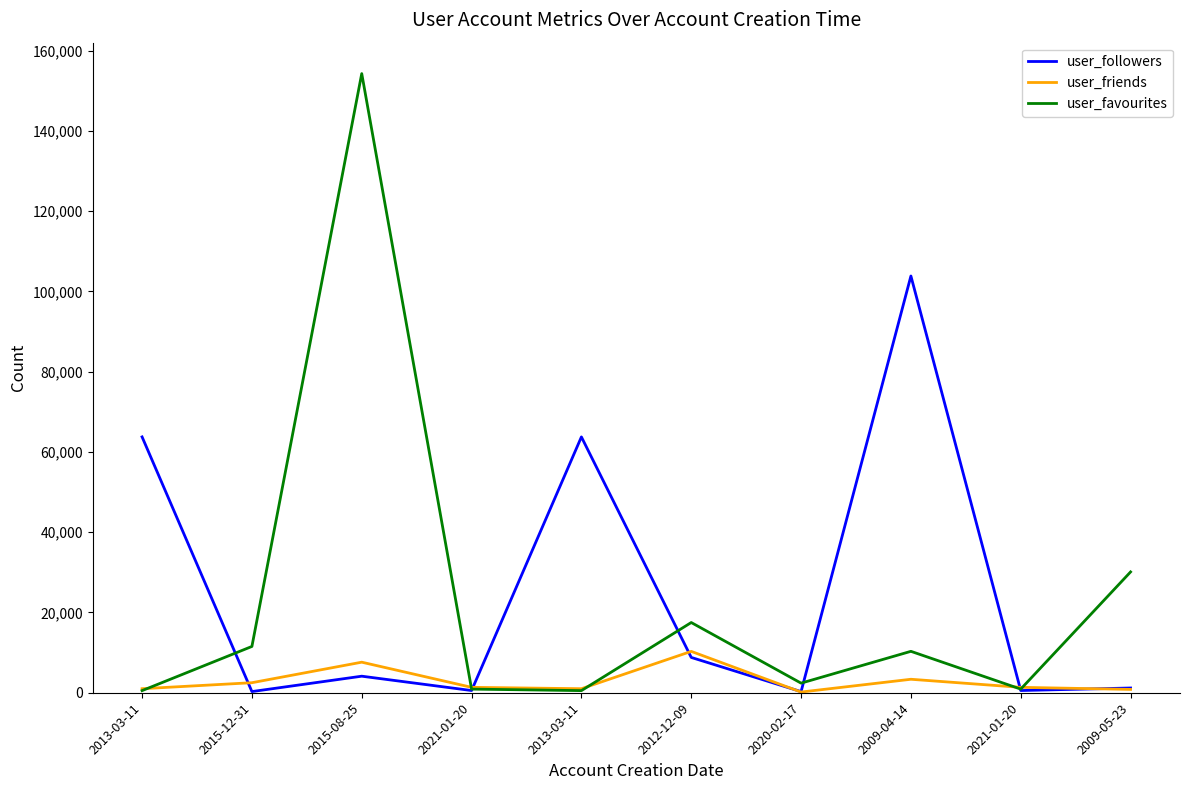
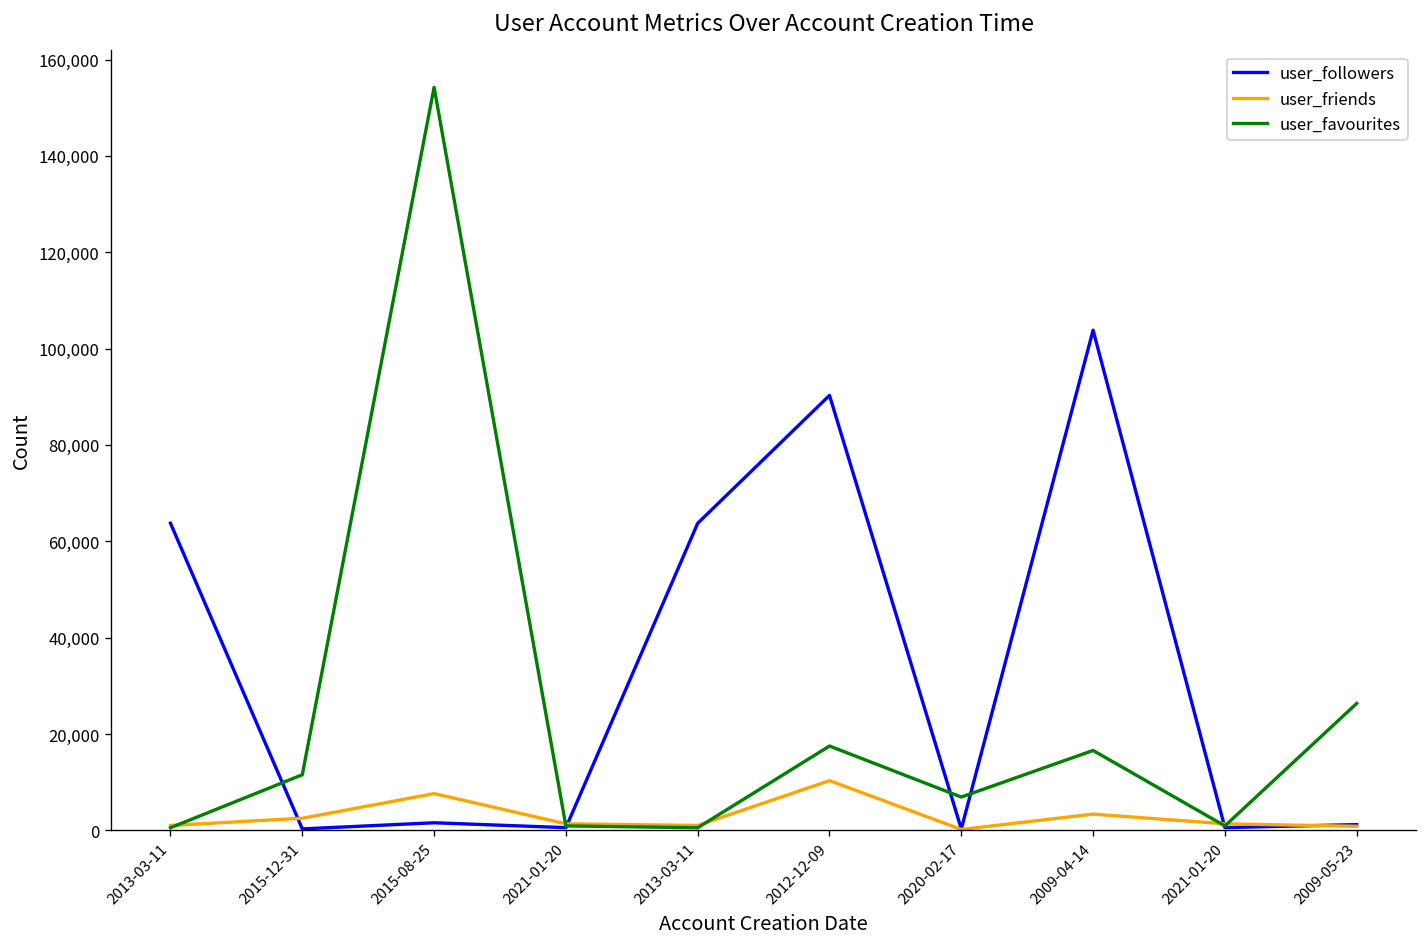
user_followers, 2015-08-25: 4,000 -> 2,000
user_followers, 2012-12-09: 9,000 -> 90,000
user_favourites, 2020-02-17: 2,000 -> 7,000
user_favourites, 2009-04-14: 10,000 -> 17,000
user_favourites, 2009-05-23: 30,000 -> 26,000
